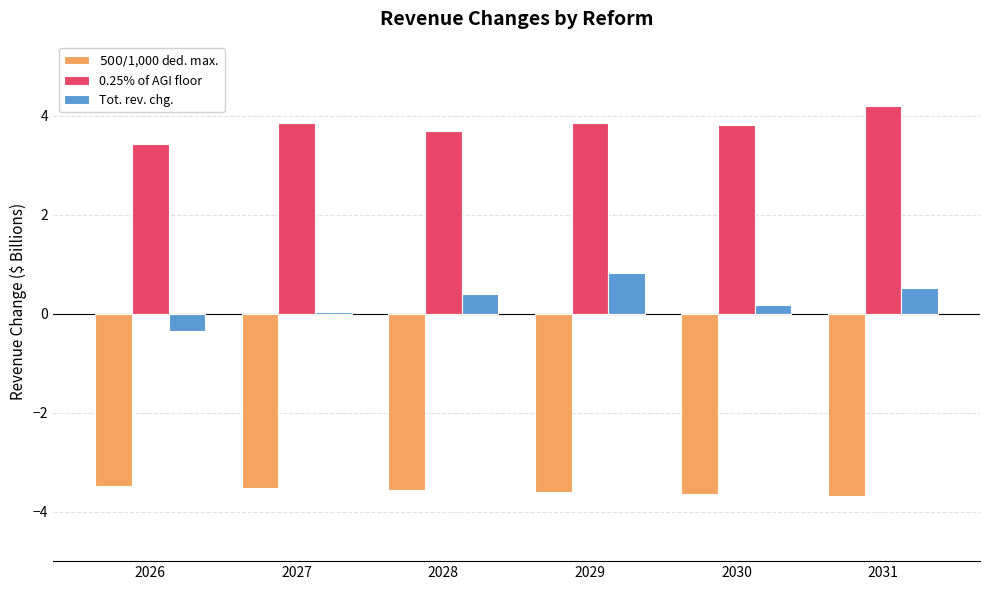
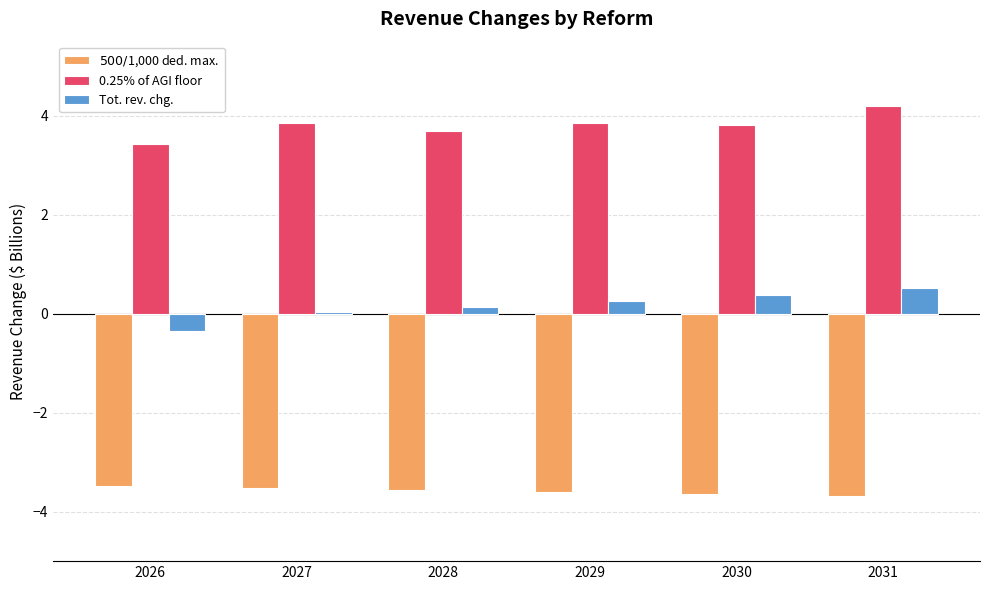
Tot. rev. chg., 2028: 0.4 -> 0.1
Tot. rev. chg., 2029: 0.8 -> 0.3
Tot. rev. chg., 2030: 0.2 -> 0.4
